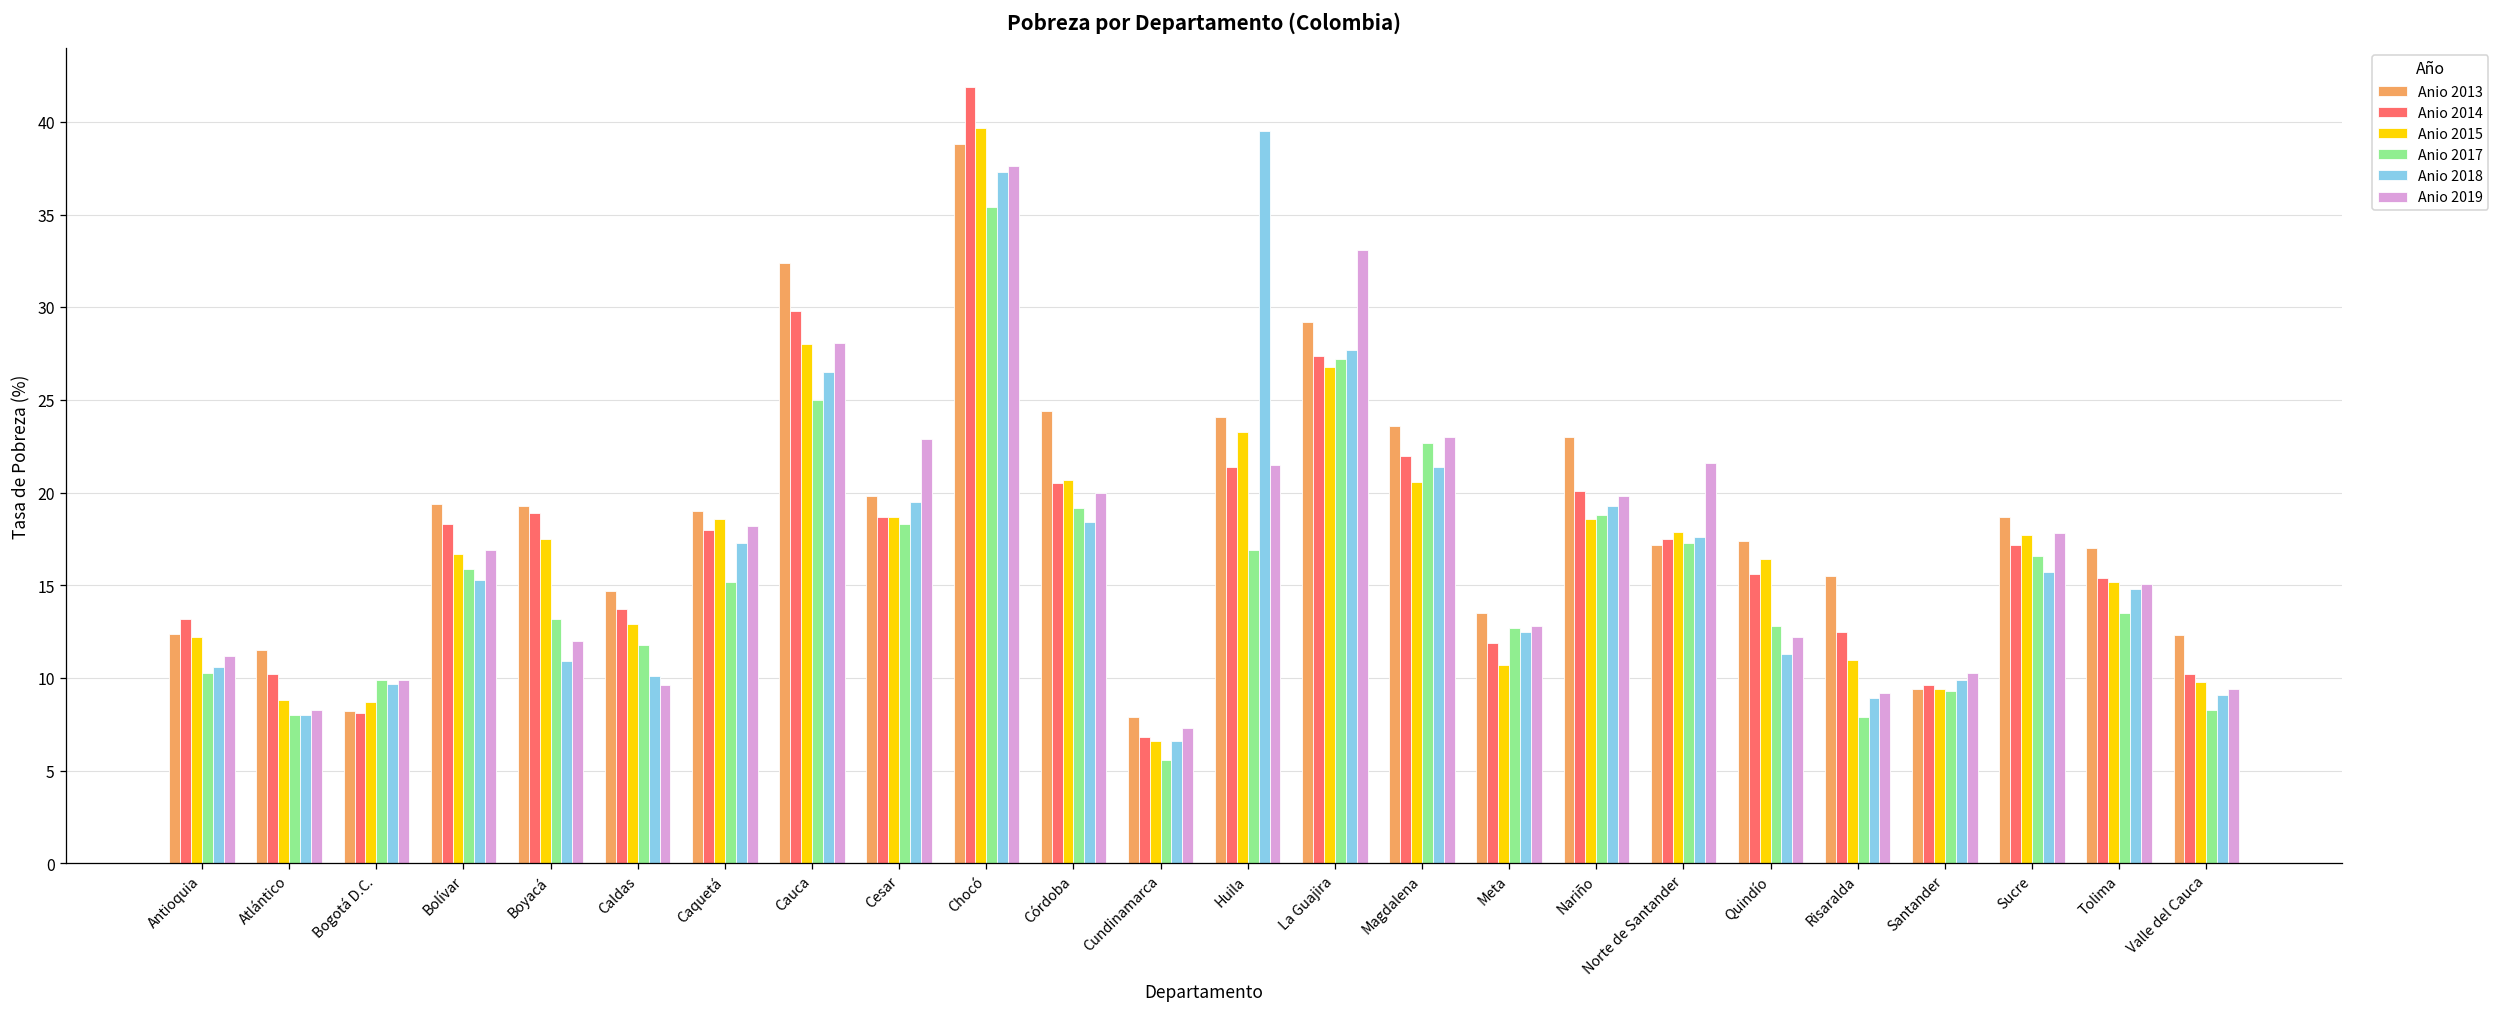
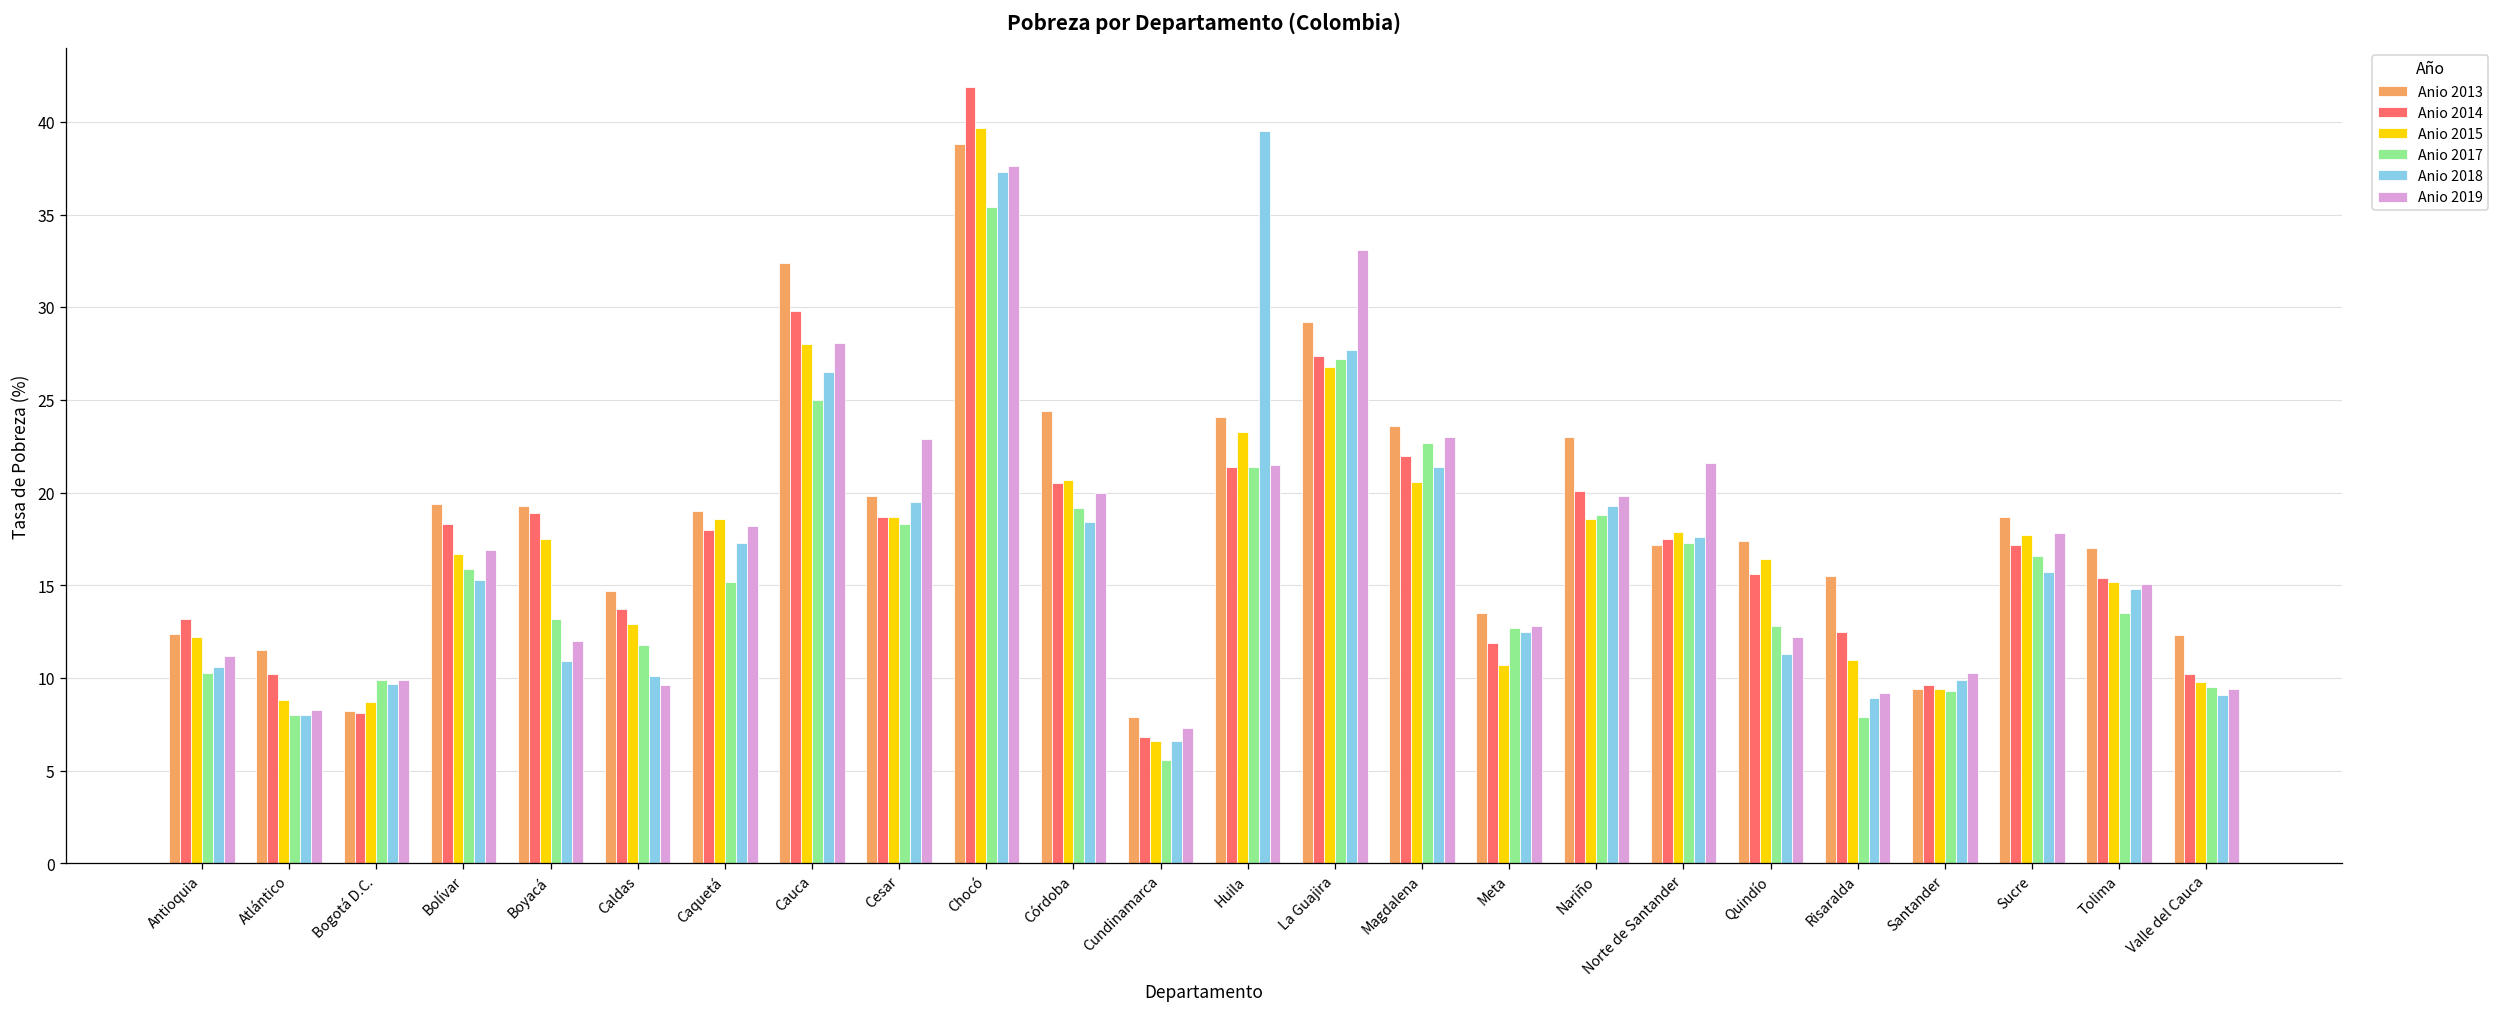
Anio 2017, Huila: 16.9 -> 21.4
Anio 2017, Valle del Cauca: 8.3 -> 9.5
